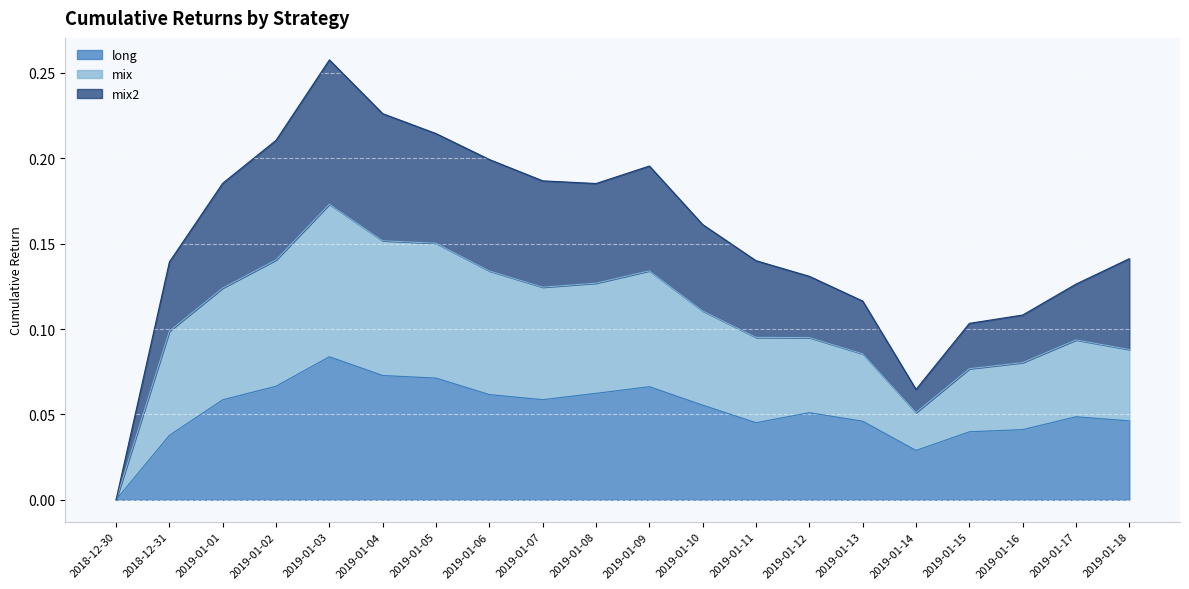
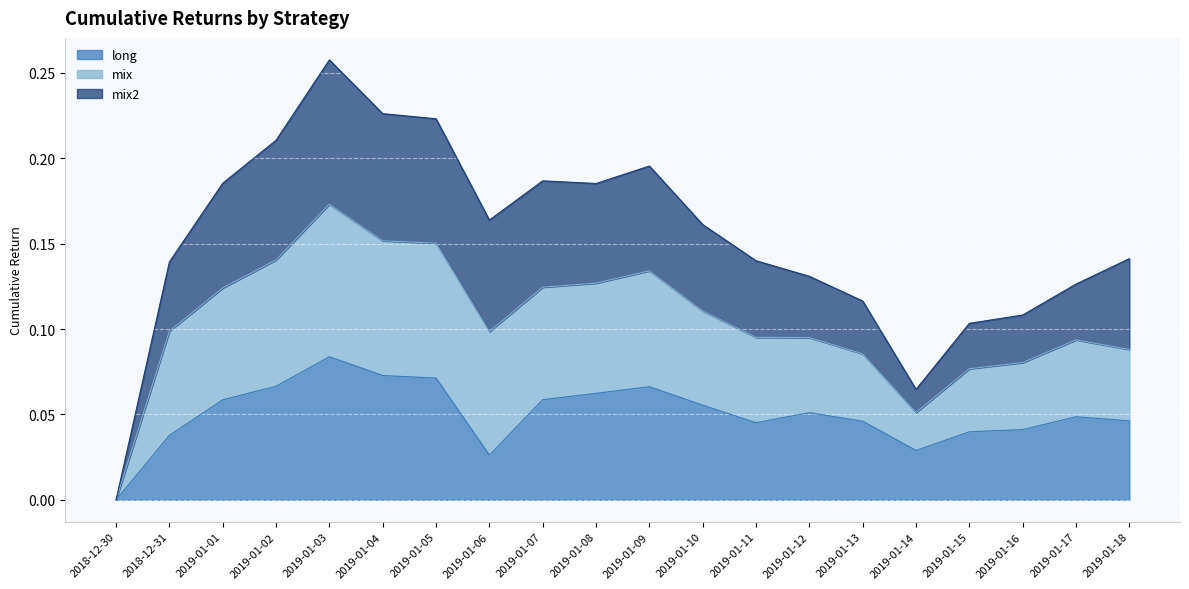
mix2, 2019-01-05: 0.064 -> 0.073
long, 2019-01-06: 0.062 -> 0.026
